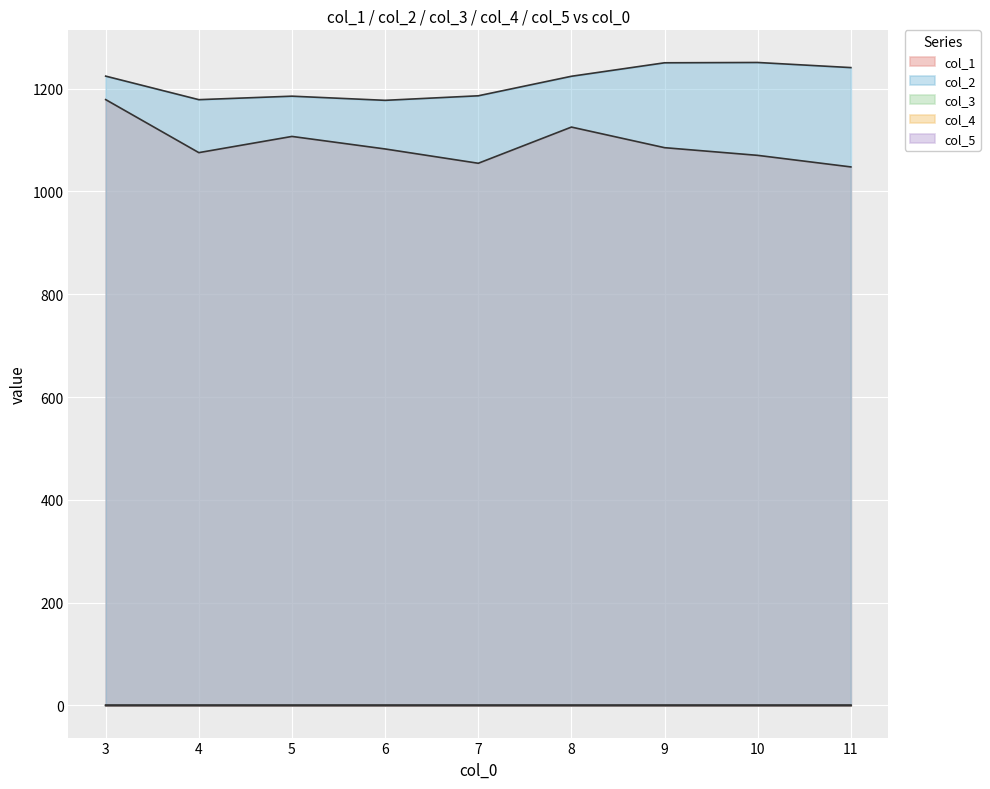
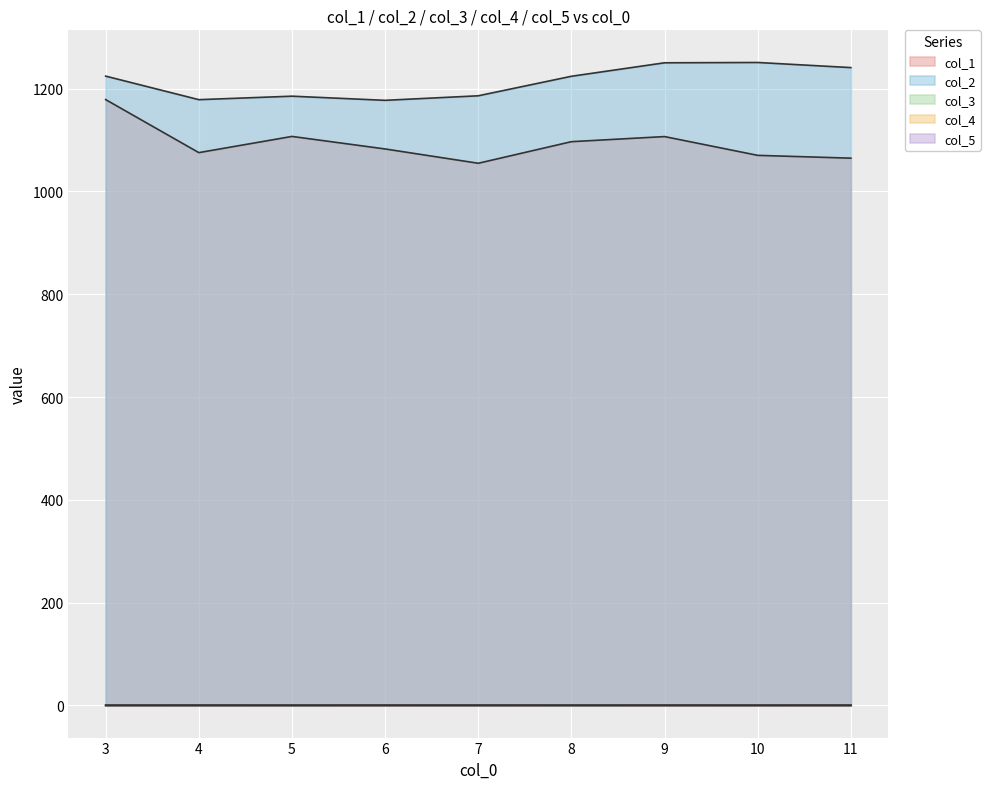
col_1, 8: 1130 -> 1100
col_1, 9: 1090 -> 1110
col_1, 11: 1050 -> 1060
